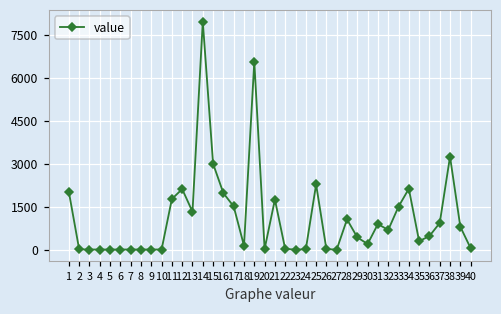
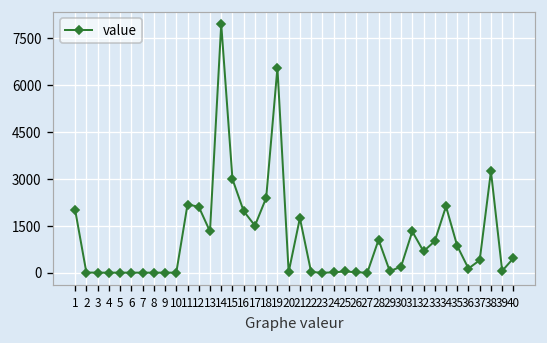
11: 1800 -> 2200
18: 100 -> 2400
25: 2300 -> 0
29: 400 -> 0
31: 900 -> 1300
33: 1500 -> 1000
35: 300 -> 900
36: 500 -> 100
37: 900 -> 400
39: 800 -> 100
40: 0 -> 500
